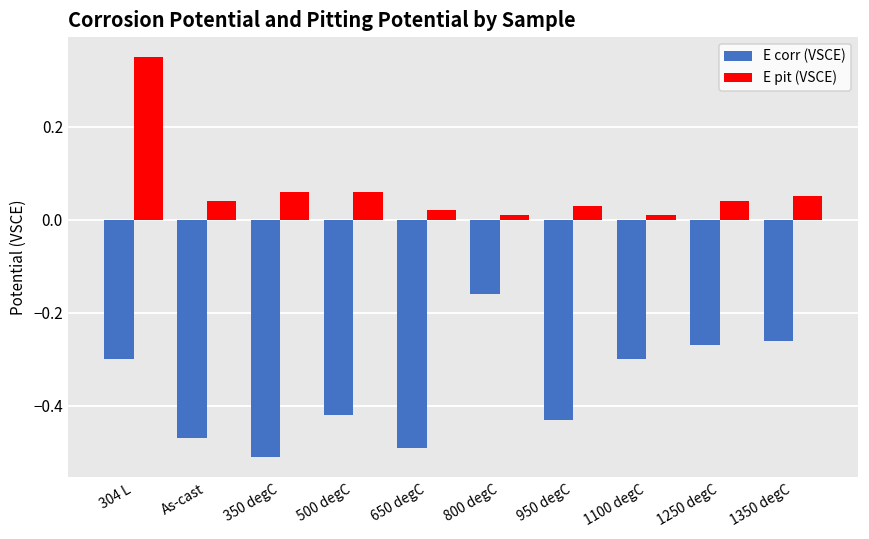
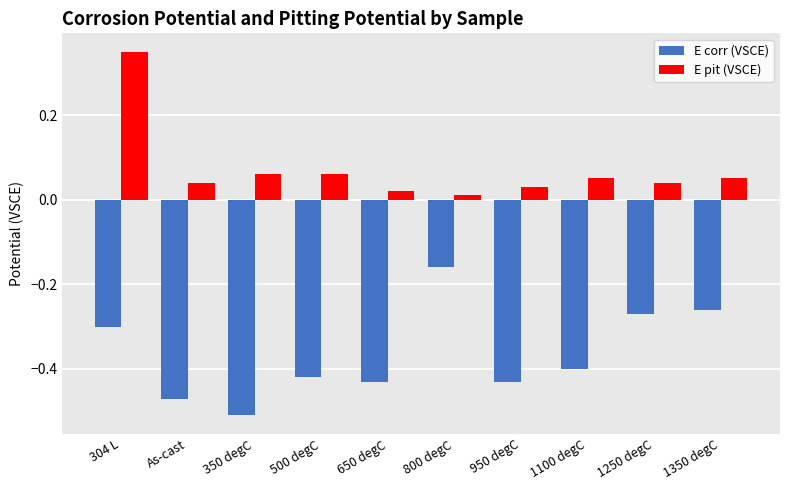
E corr (VSCE), 650 degC: -0.49 -> -0.43
E corr (VSCE), 1100 degC: -0.3 -> -0.4
E pit (VSCE), 1100 degC: 0.01 -> 0.05
